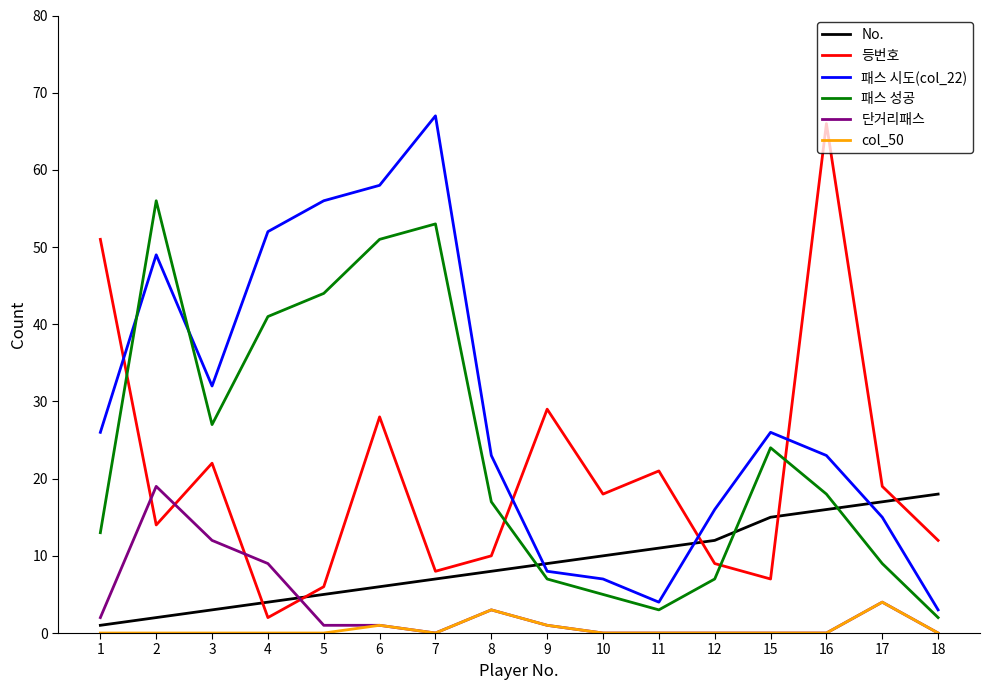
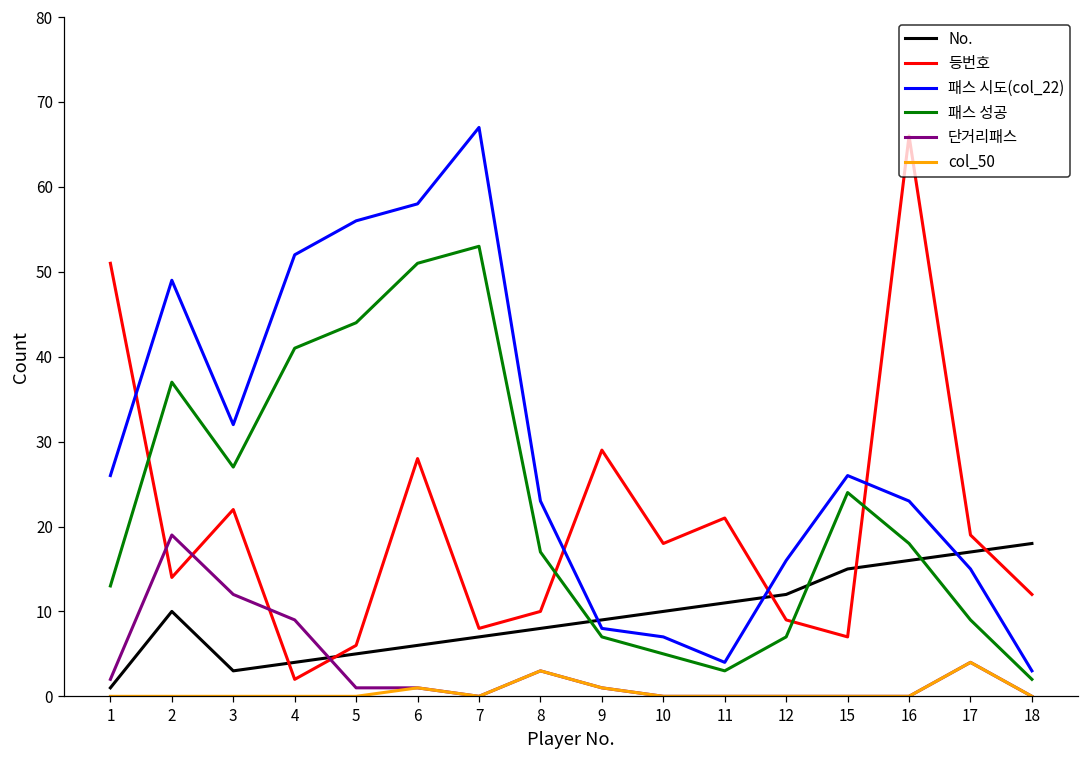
No., 2: 2 -> 10
패스 성공, 2: 56 -> 37
